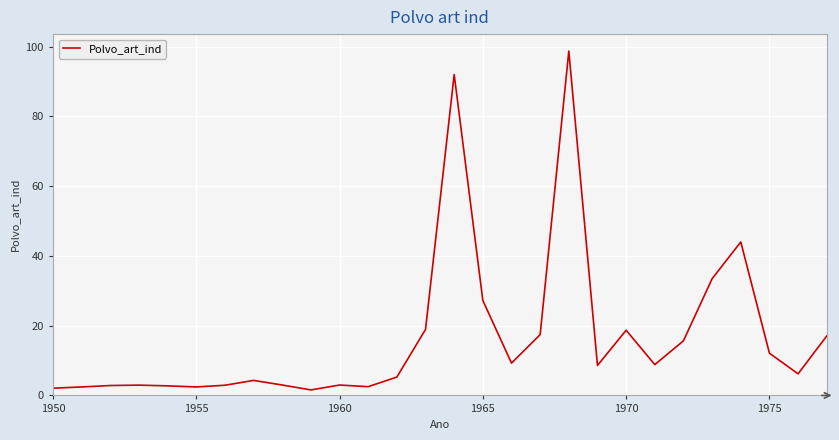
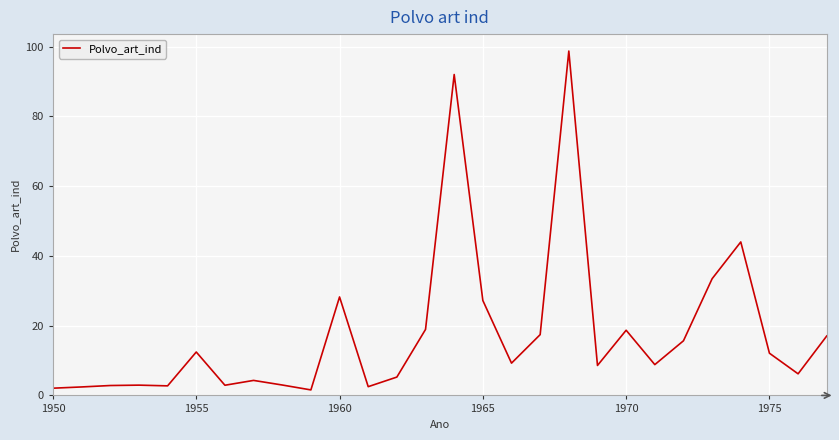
1955: 2 -> 12
1960: 3 -> 28
